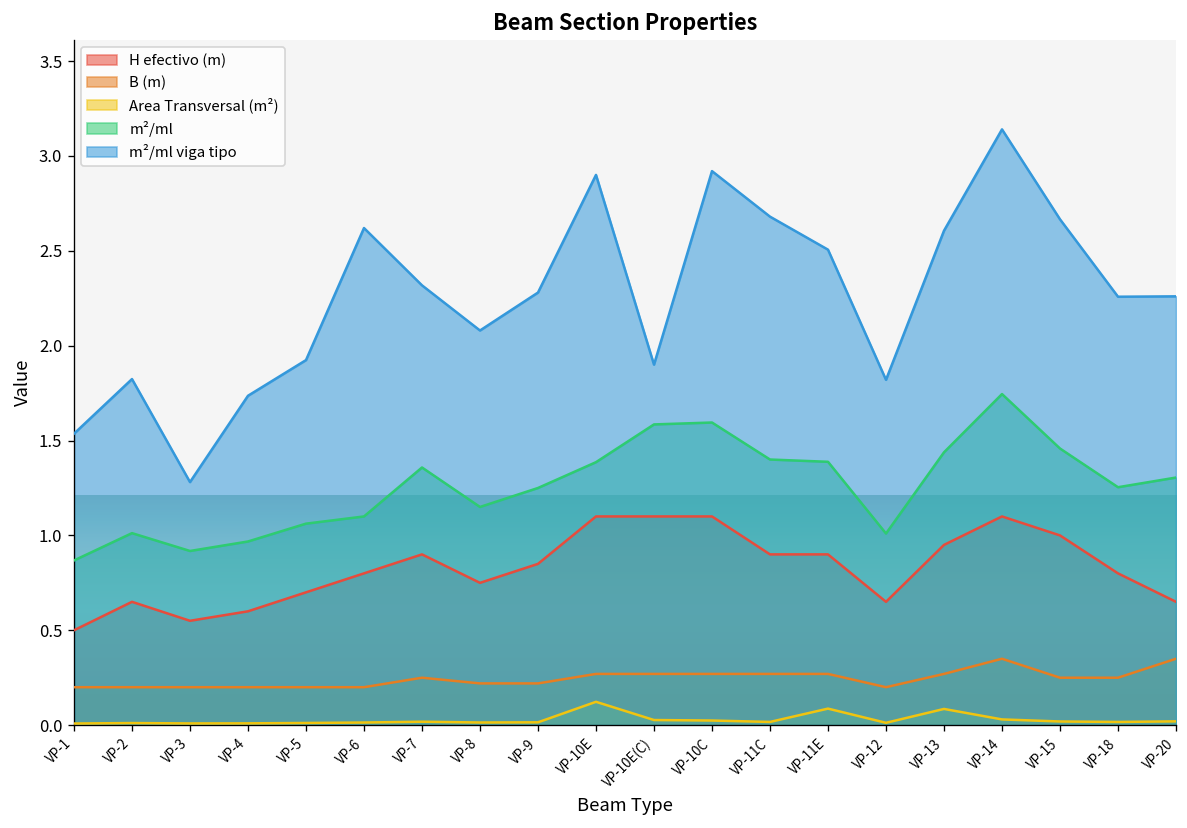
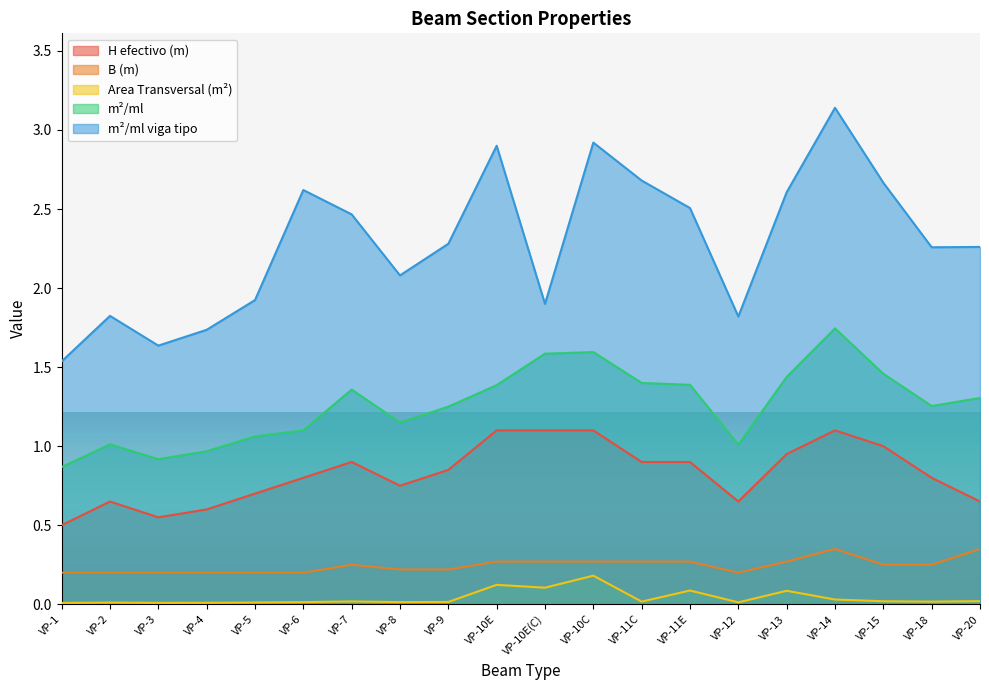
m²/ml viga tipo, VP-3: 1.28 -> 1.64
m²/ml viga tipo, VP-7: 2.32 -> 2.47
Area Transversal (m²), VP-10E(C): 0.03 -> 0.11
Area Transversal (m²), VP-10C: 0.02 -> 0.18
